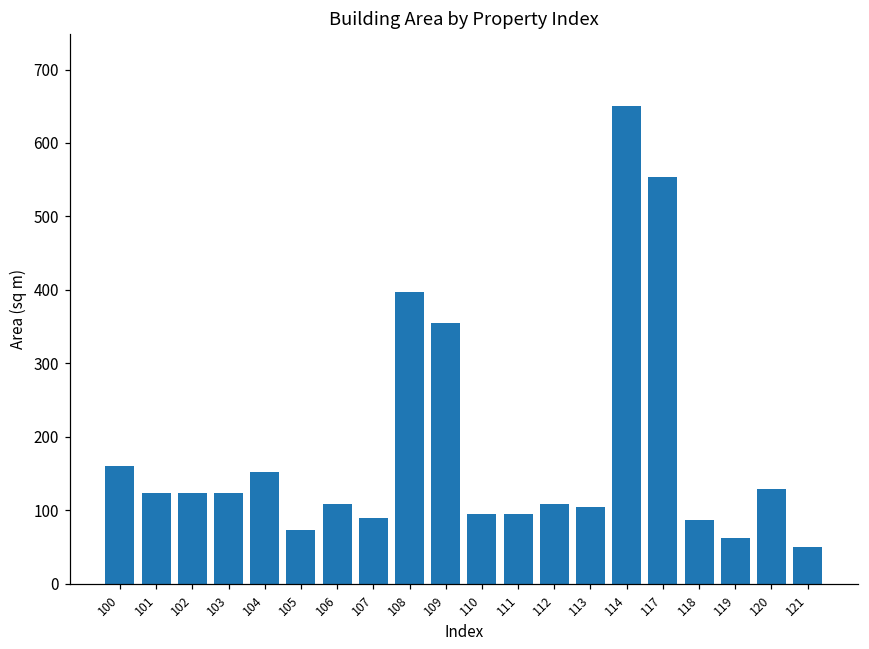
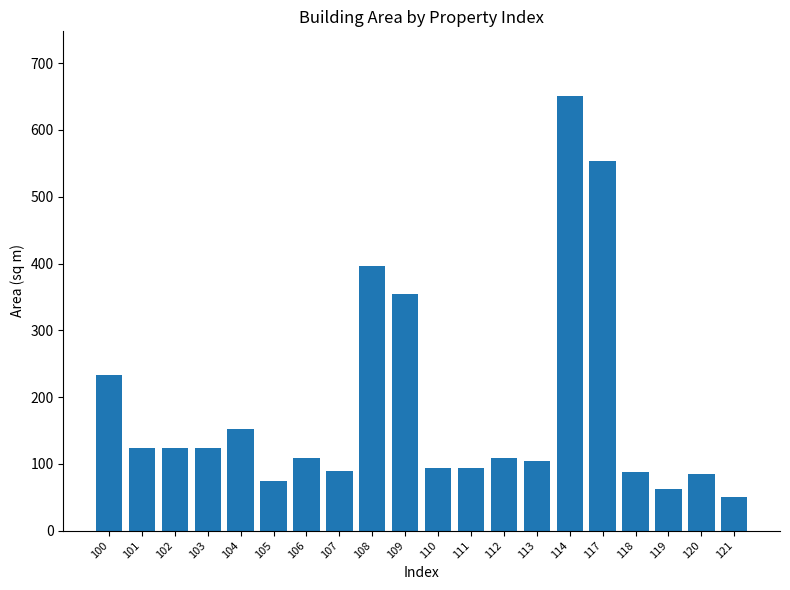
100: 160 -> 230
120: 130 -> 90
